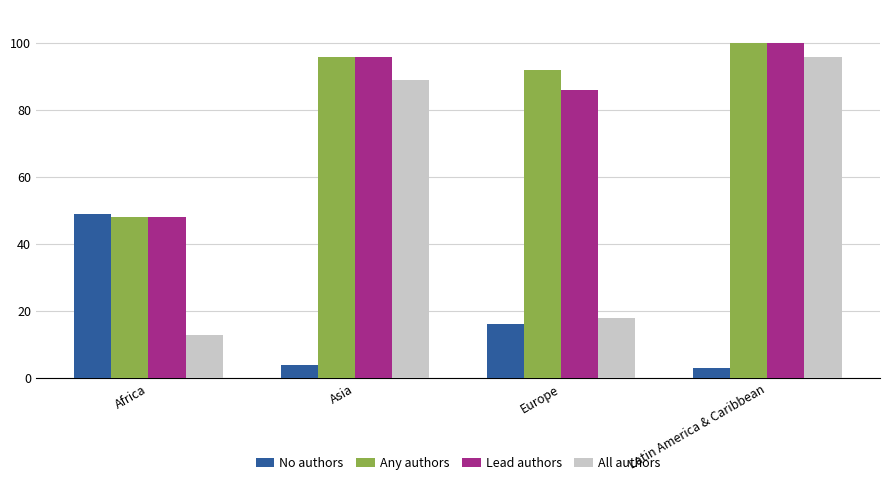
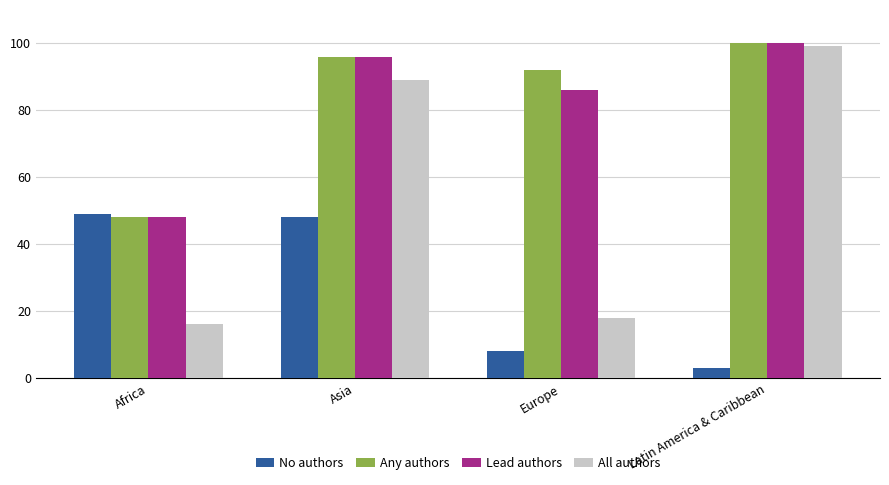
All authors, Africa: 13 -> 16
No authors, Asia: 4 -> 48
No authors, Europe: 16 -> 8
All authors, Latin America & Caribbean: 96 -> 99
